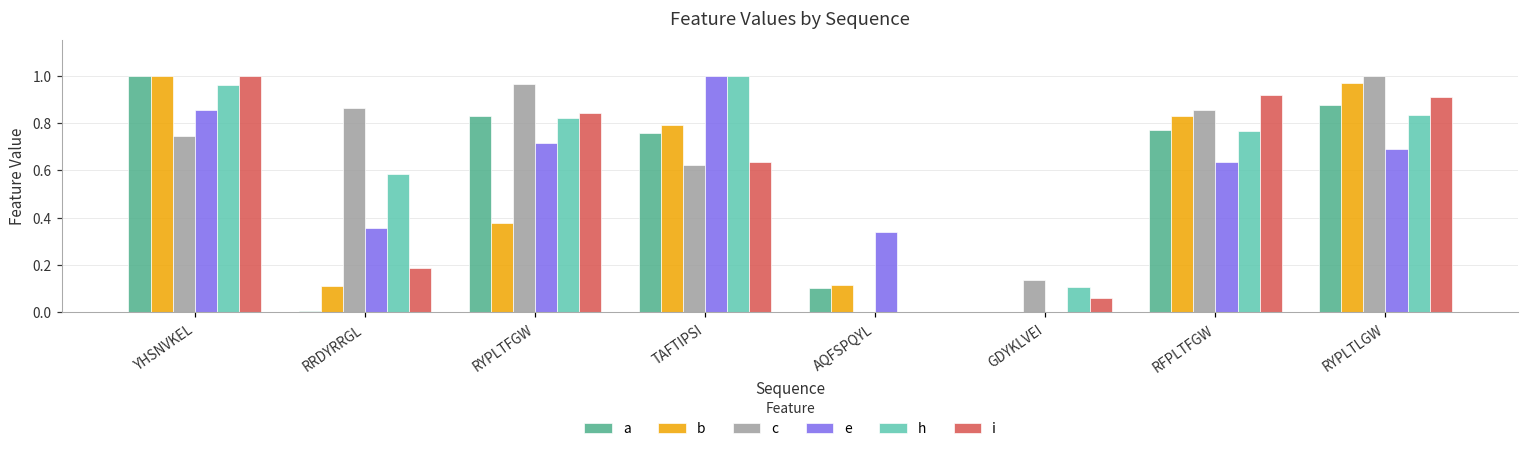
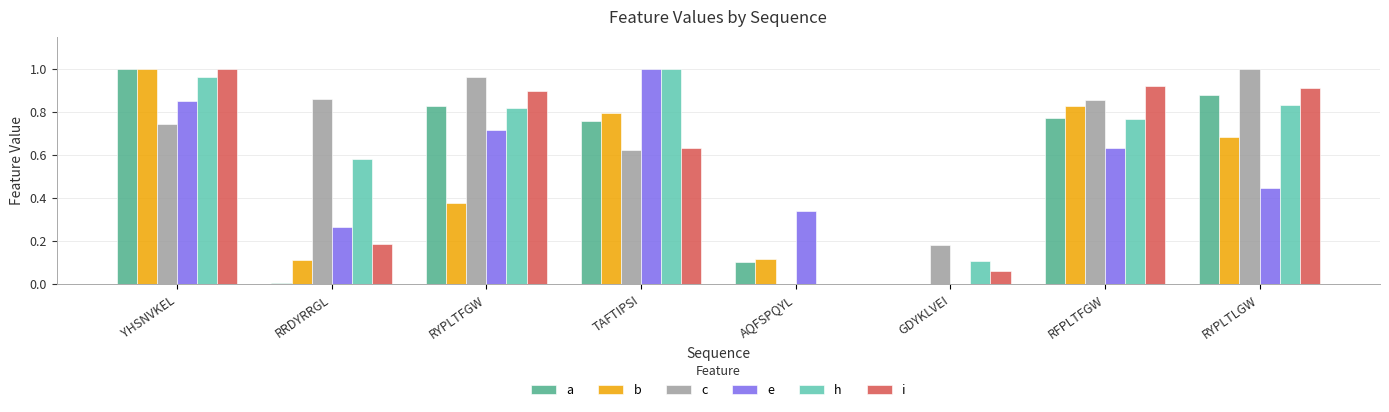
e, RRDYRRGL: 0.36 -> 0.26
i, RYPLTFGW: 0.84 -> 0.90
c, GDYKLVEI: 0.14 -> 0.18
b, RYPLTLGW: 0.97 -> 0.69
e, RYPLTLGW: 0.69 -> 0.45
